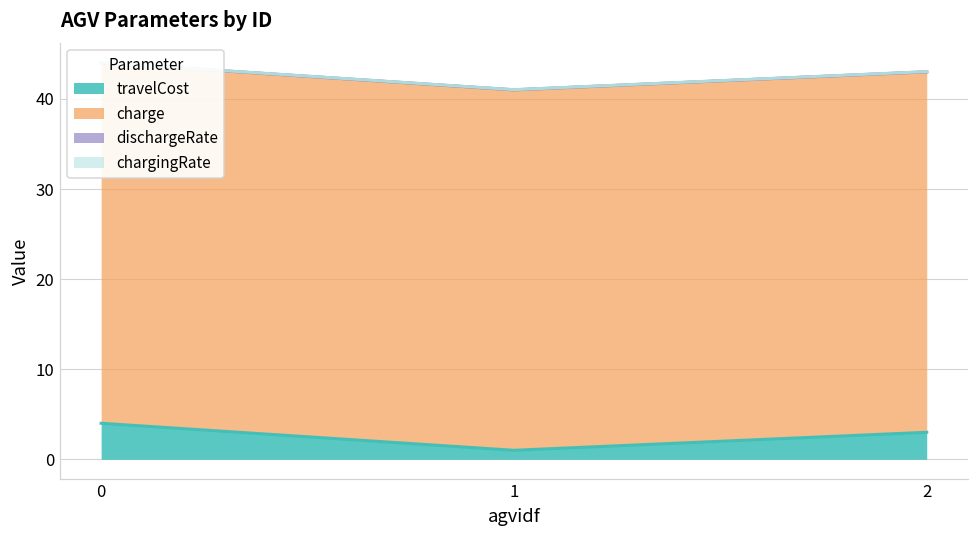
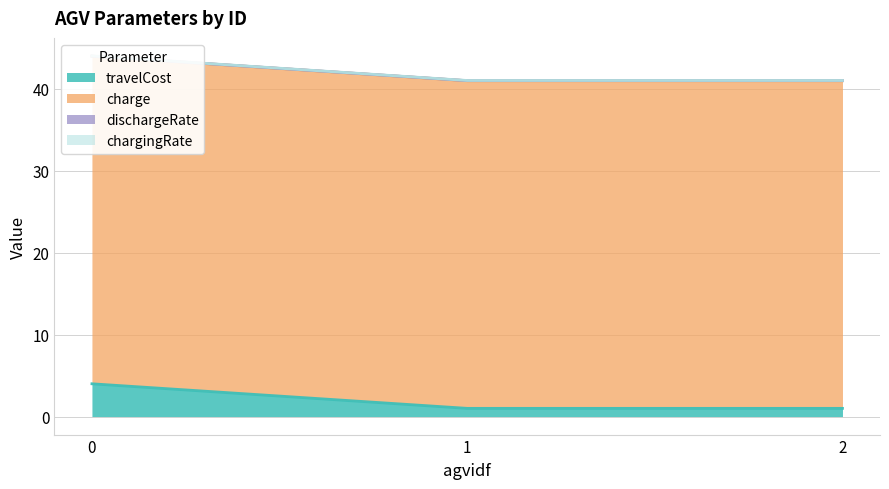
travelCost, 2: 3 -> 1
